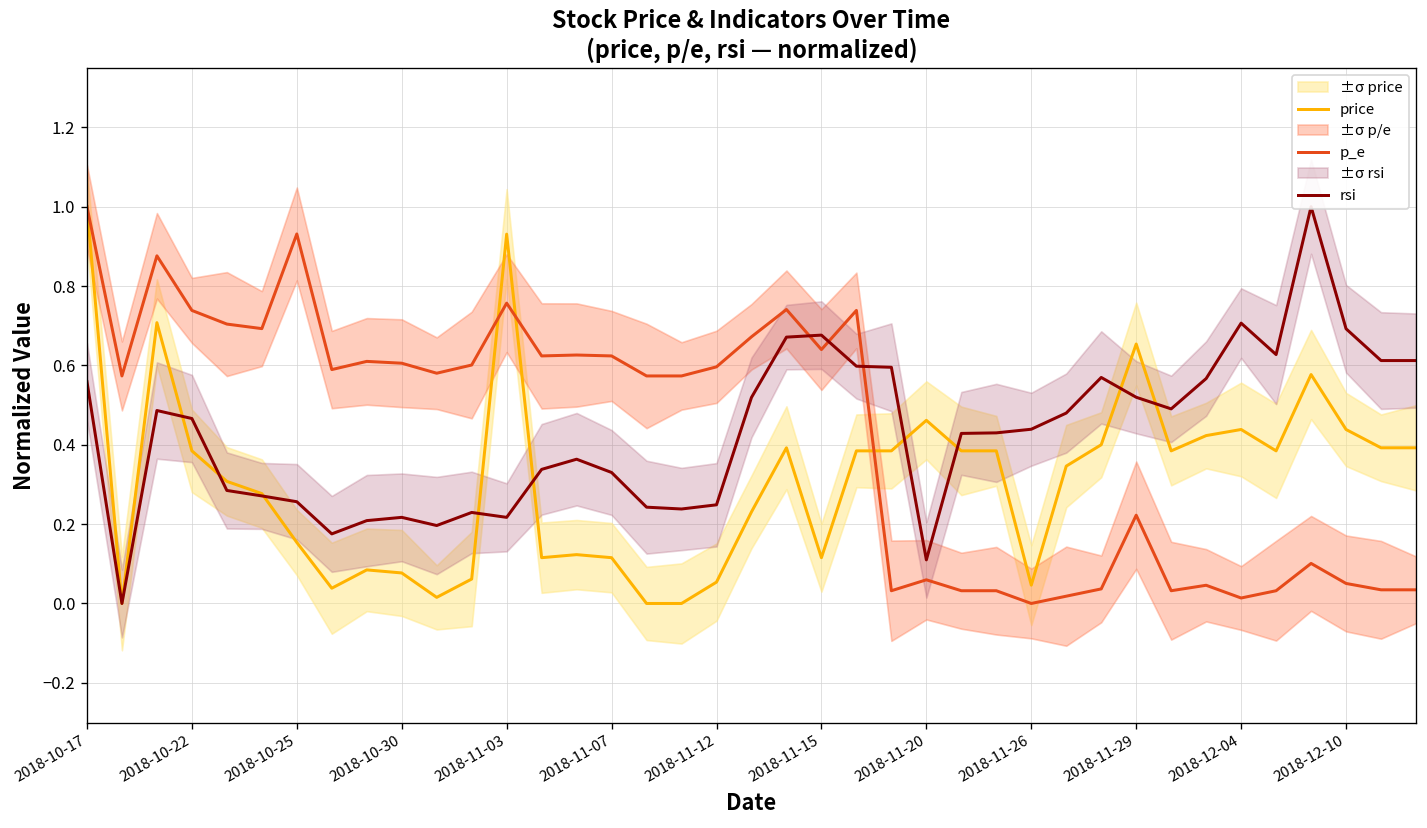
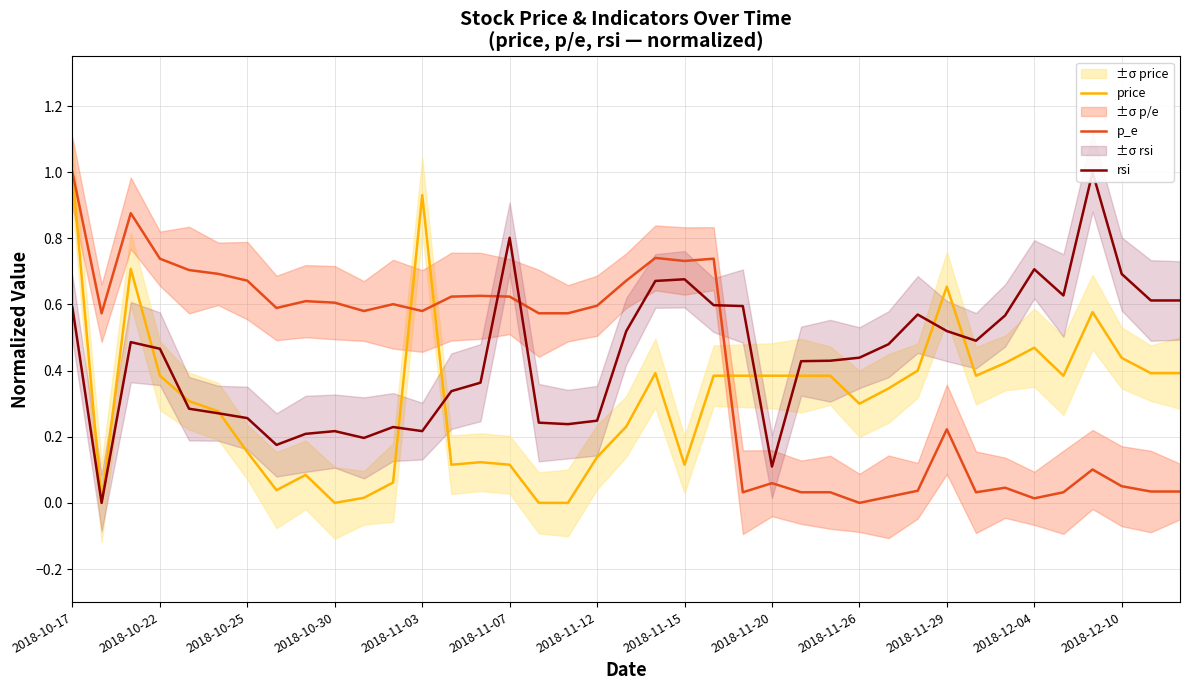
rsi, 2018-10-17: 0.56 -> 0.59
p_e, 2018-10-25: 0.93 -> 0.67
price, 2018-10-30: 0.08 -> 0.00
p_e, 2018-11-03: 0.76 -> 0.58
rsi, 2018-11-07: 0.33 -> 0.80
price, 2018-11-12: 0.05 -> 0.14
p_e, 2018-11-15: 0.64 -> 0.73
price, 2018-11-20: 0.46 -> 0.38
price, 2018-11-26: 0.05 -> 0.30
price, 2018-12-04: 0.44 -> 0.47
